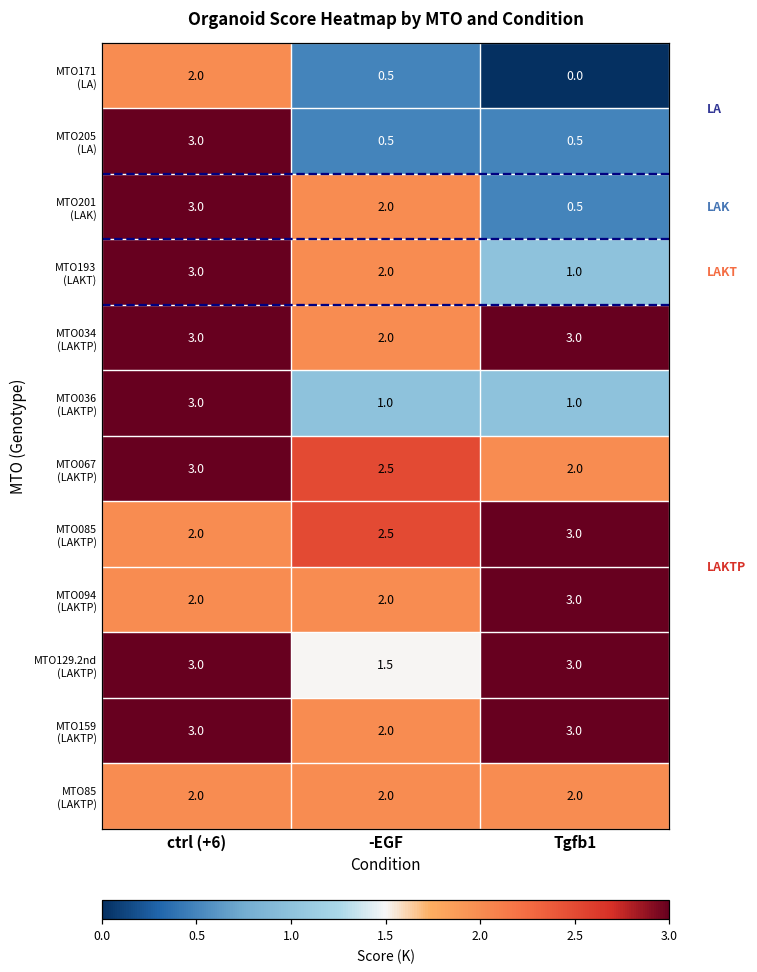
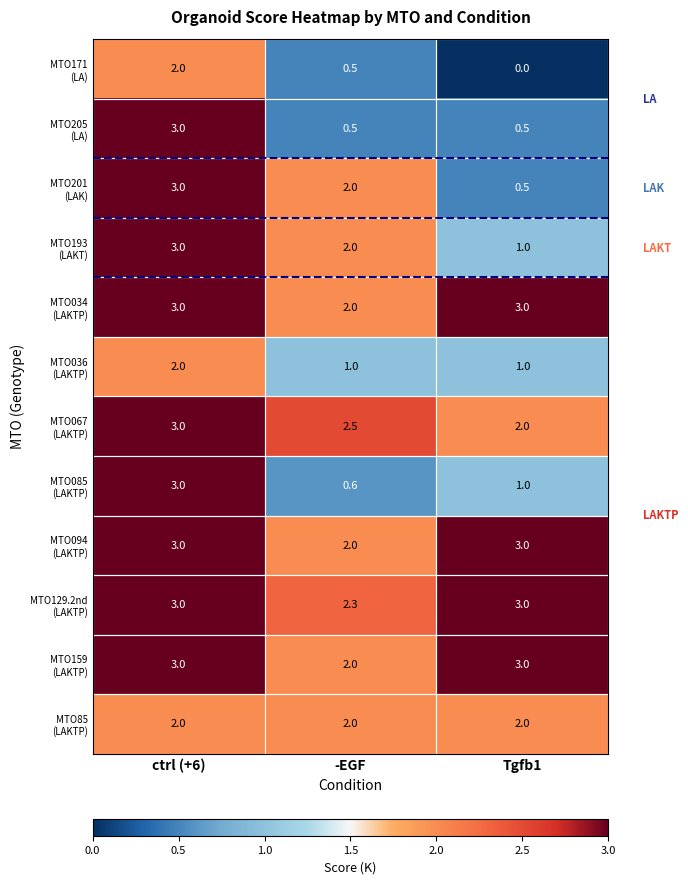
MTO036 (LAKTP), ctrl (+6): 3.0 -> 2.0
MTO085 (LAKTP), ctrl (+6): 2.0 -> 3.0
MTO085 (LAKTP), -EGF: 2.5 -> 0.6
MTO085 (LAKTP), Tgfb1: 3.0 -> 1.0
MTO094 (LAKTP), ctrl (+6): 2.0 -> 3.0
MTO129.2nd (LAKTP), -EGF: 1.5 -> 2.3
